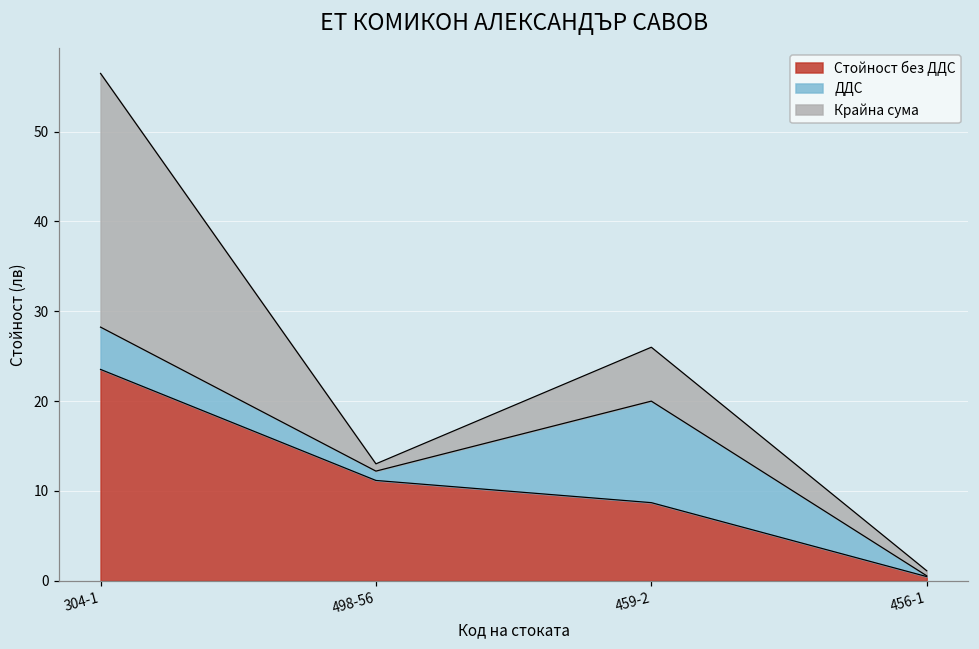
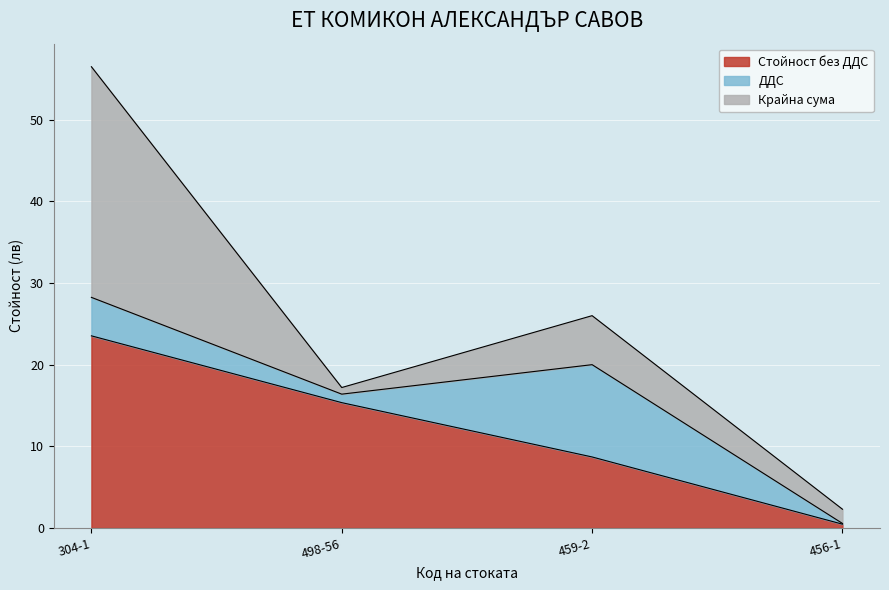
Стойност без ДДС, 498-56: 11 -> 15
Крайна сума, 456-1: 1 -> 2
